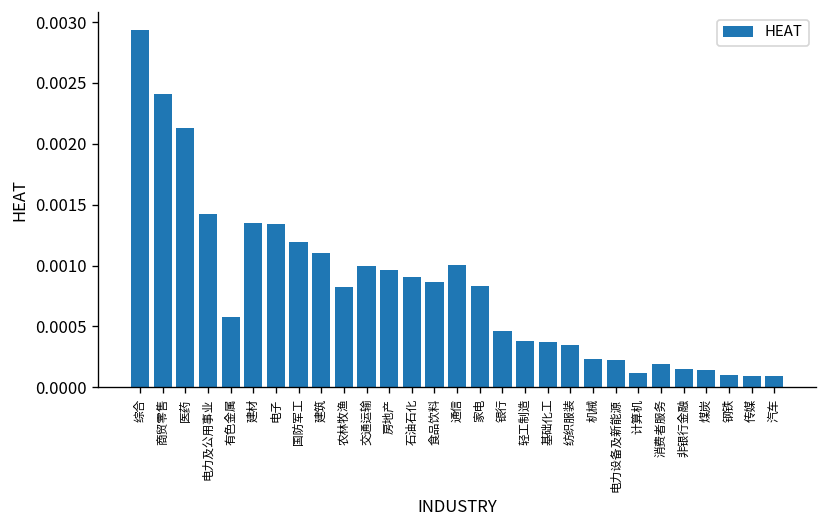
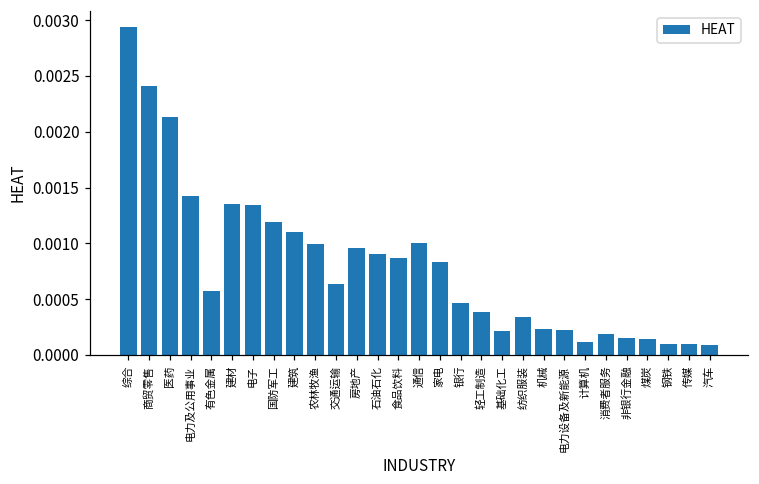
农林牧渔: 0.00082 -> 0.00100
交通运输: 0.00099 -> 0.00064
基础化工: 0.00037 -> 0.00022
